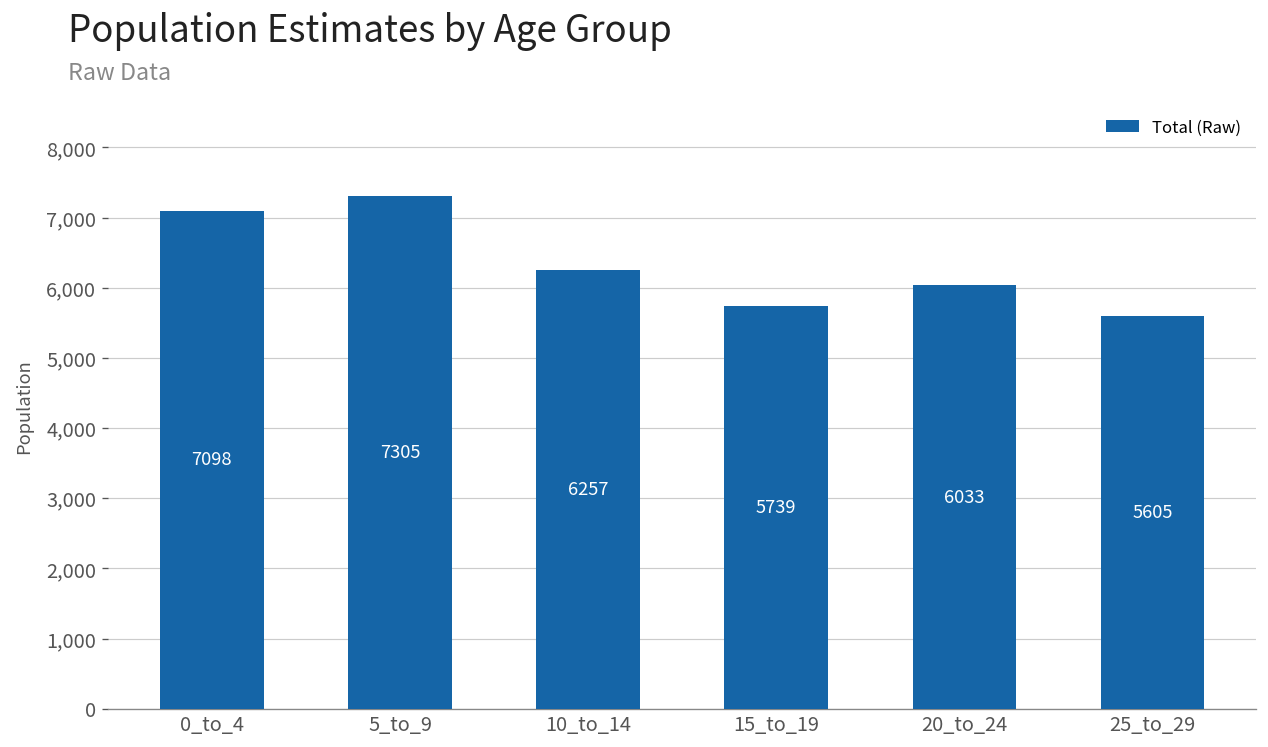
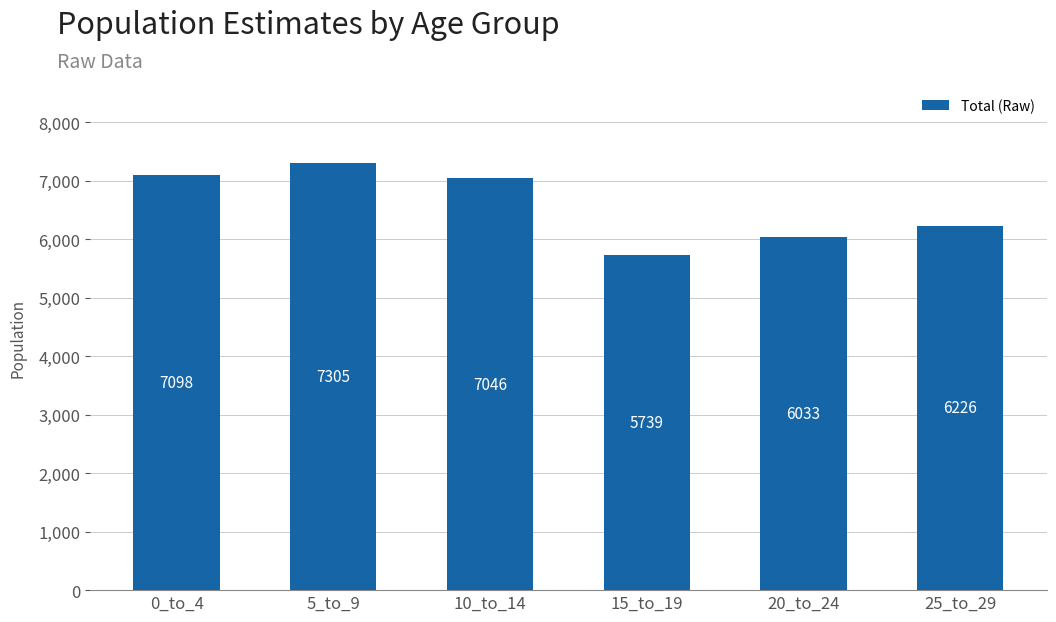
10_to_14: 6257 -> 7046
25_to_29: 5605 -> 6226
